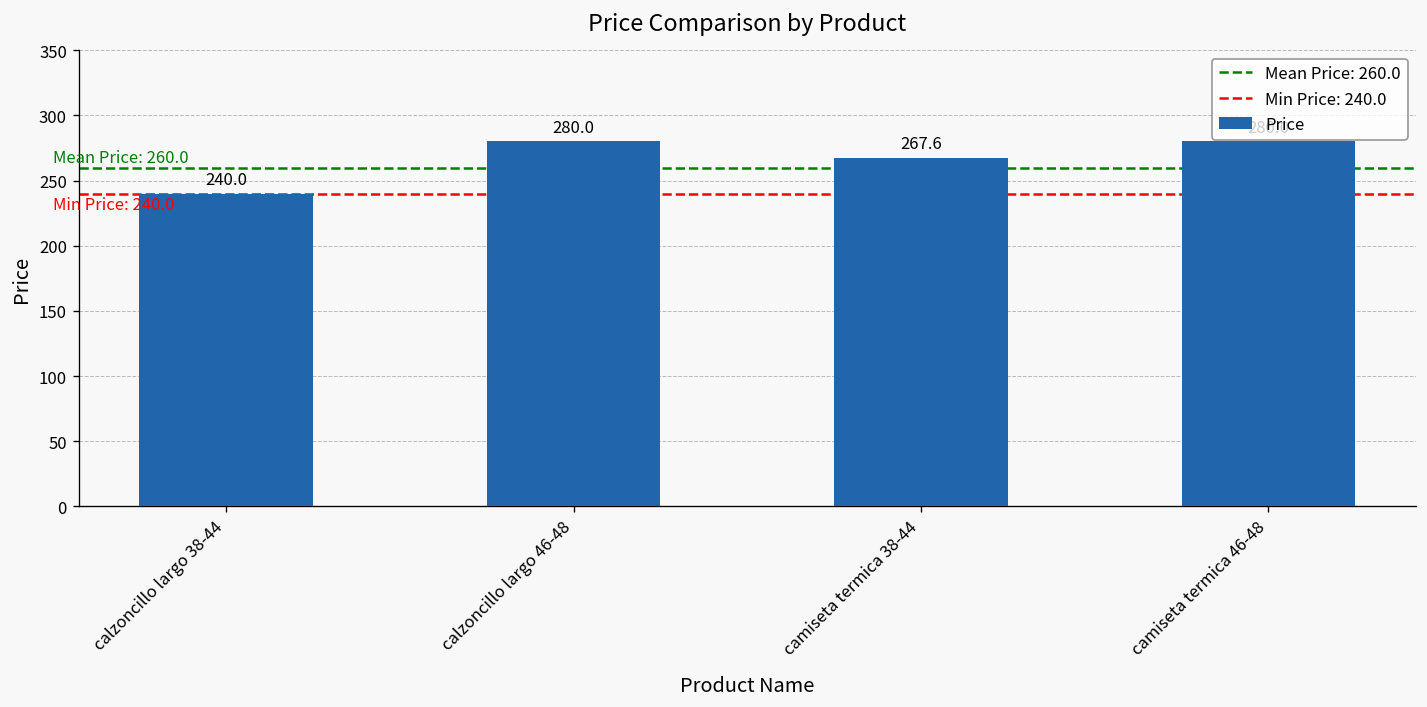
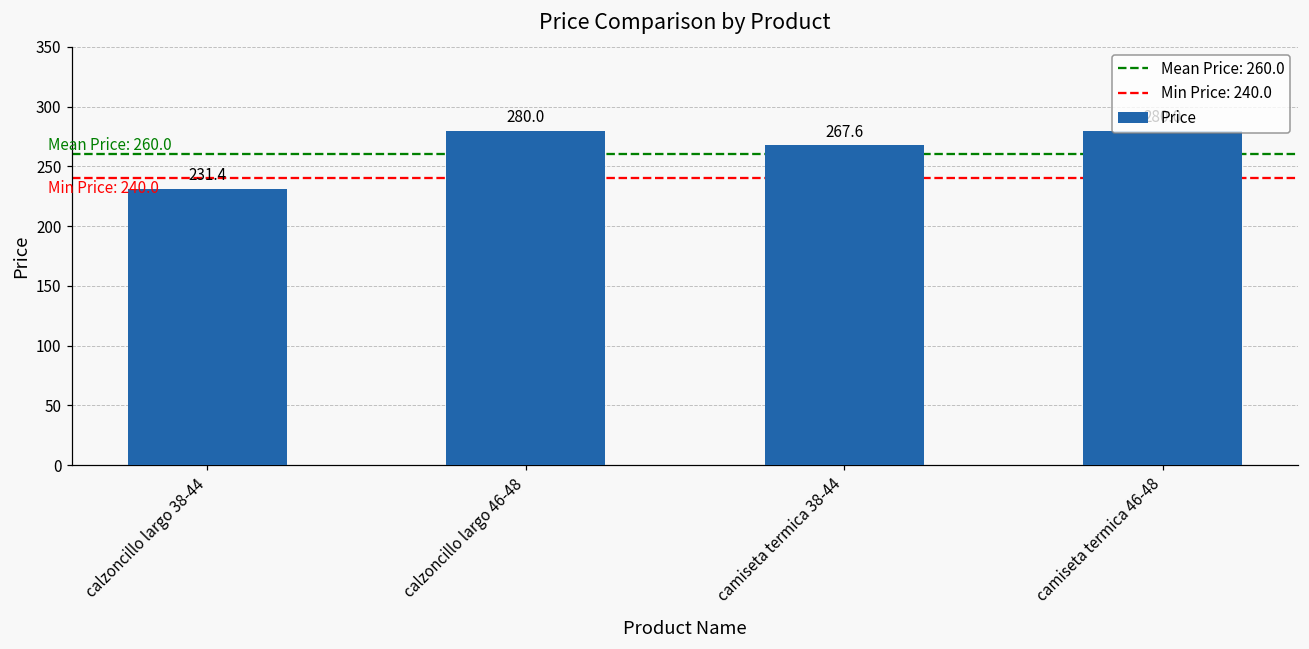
calzoncillo largo 38-44: 240.0 -> 231.4
